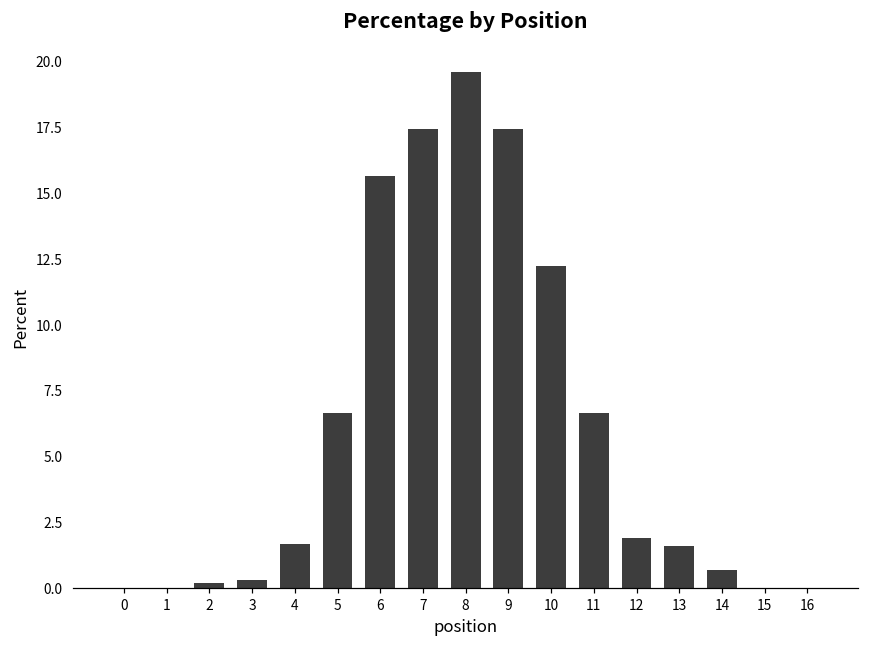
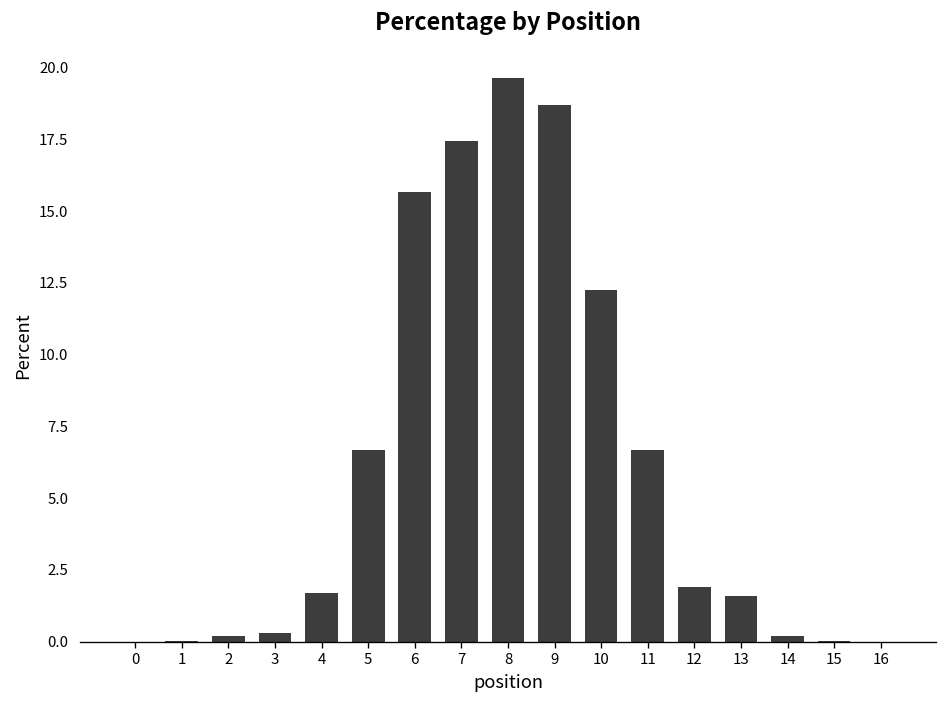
9: 17.4 -> 18.7
14: 0.7 -> 0.2
